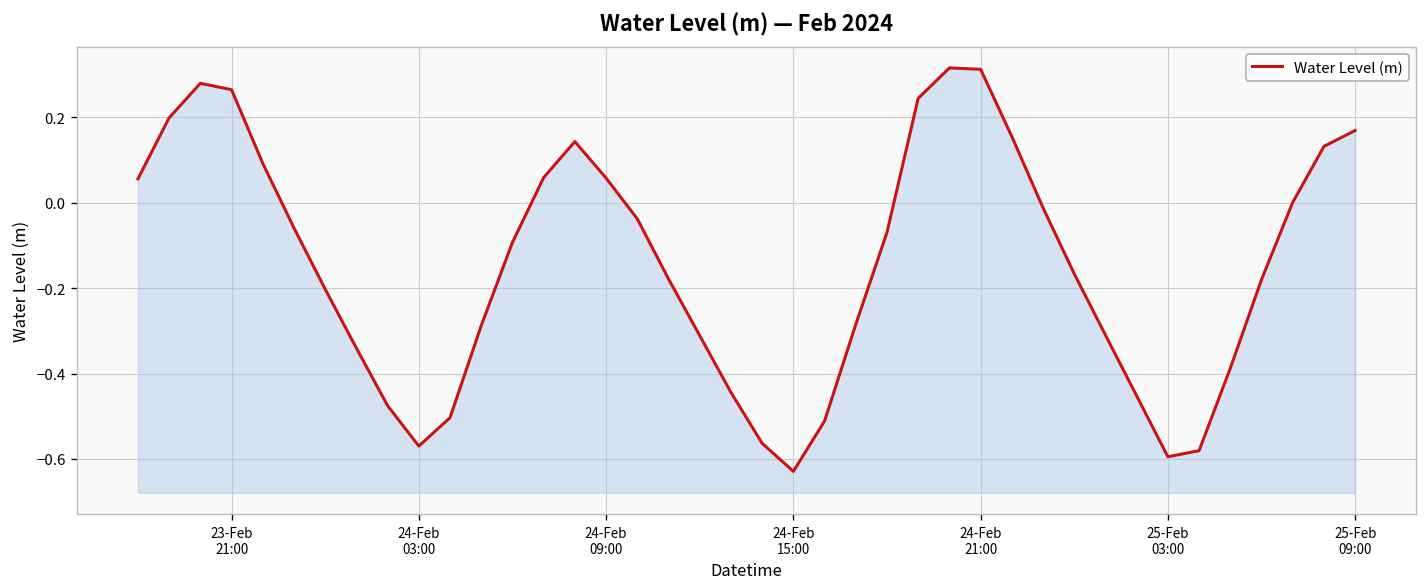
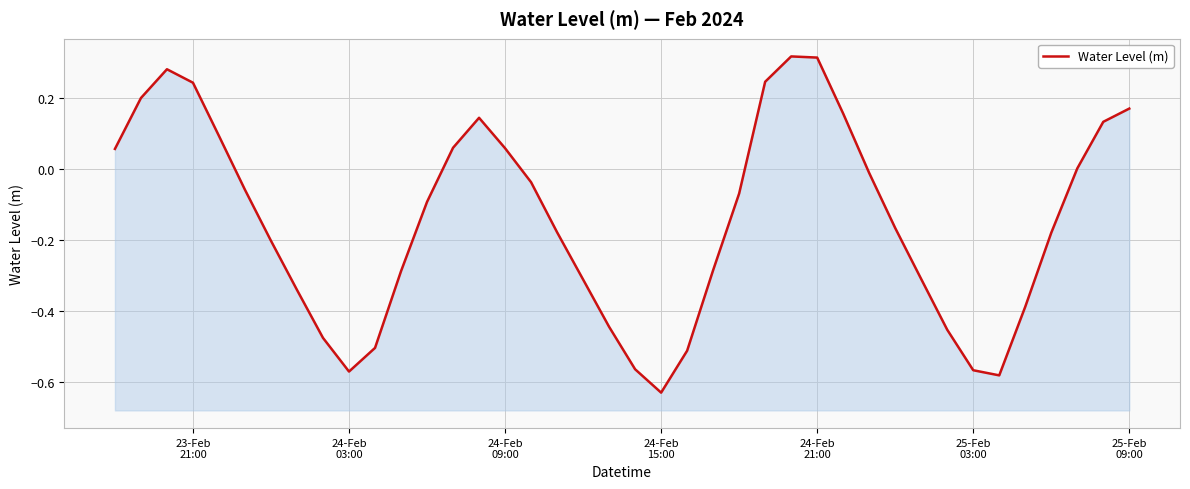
23-Feb 21:00: 0.26 -> 0.24
25-Feb 03:00: -0.60 -> -0.57
